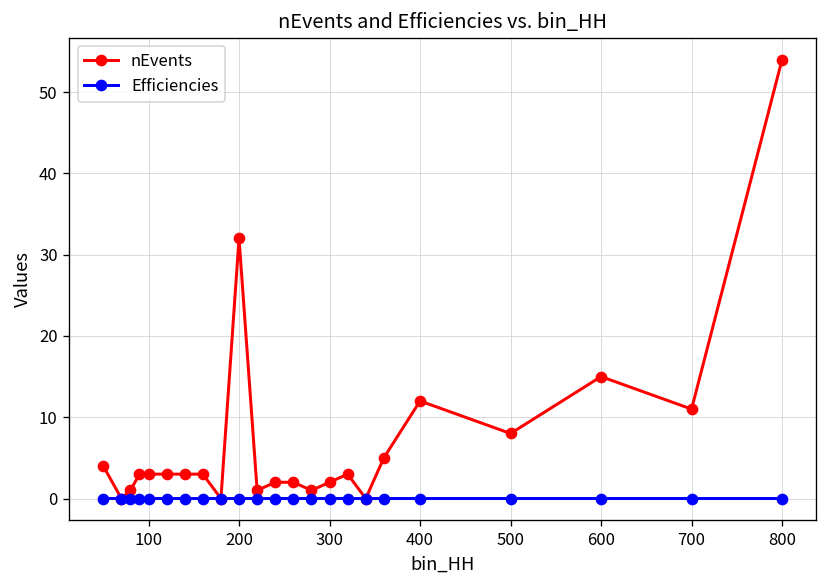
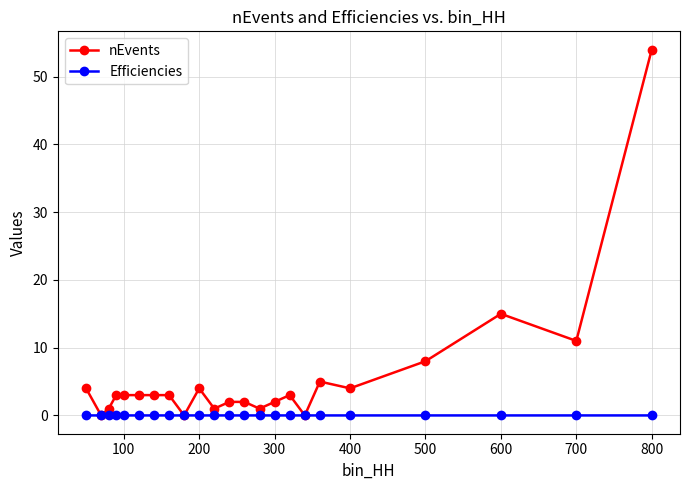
nEvents, 200: 32 -> 4
nEvents, 400: 12 -> 4
